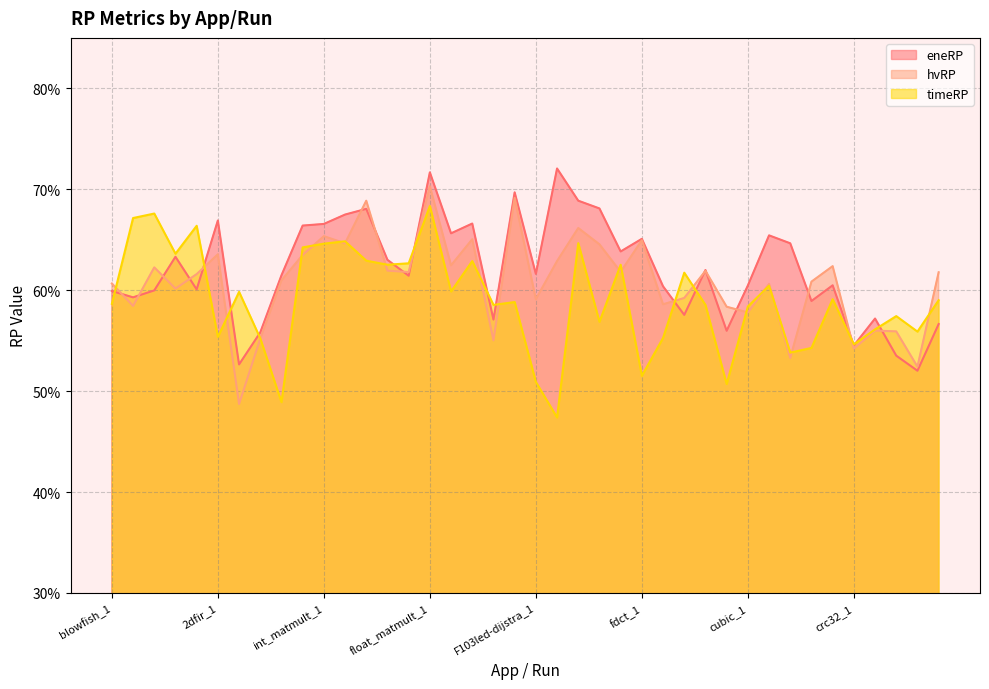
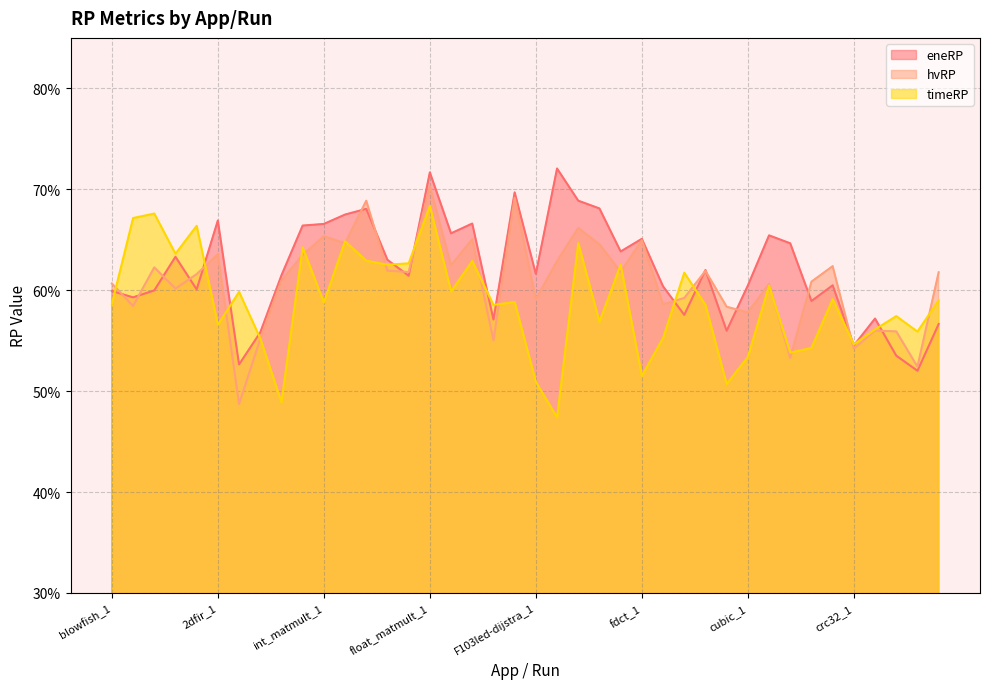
timeRP, 2dfir_1: 55.4% -> 56.6%
timeRP, int_matmult_1: 64.6% -> 58.8%
timeRP, cubic_1: 58.4% -> 53.4%
